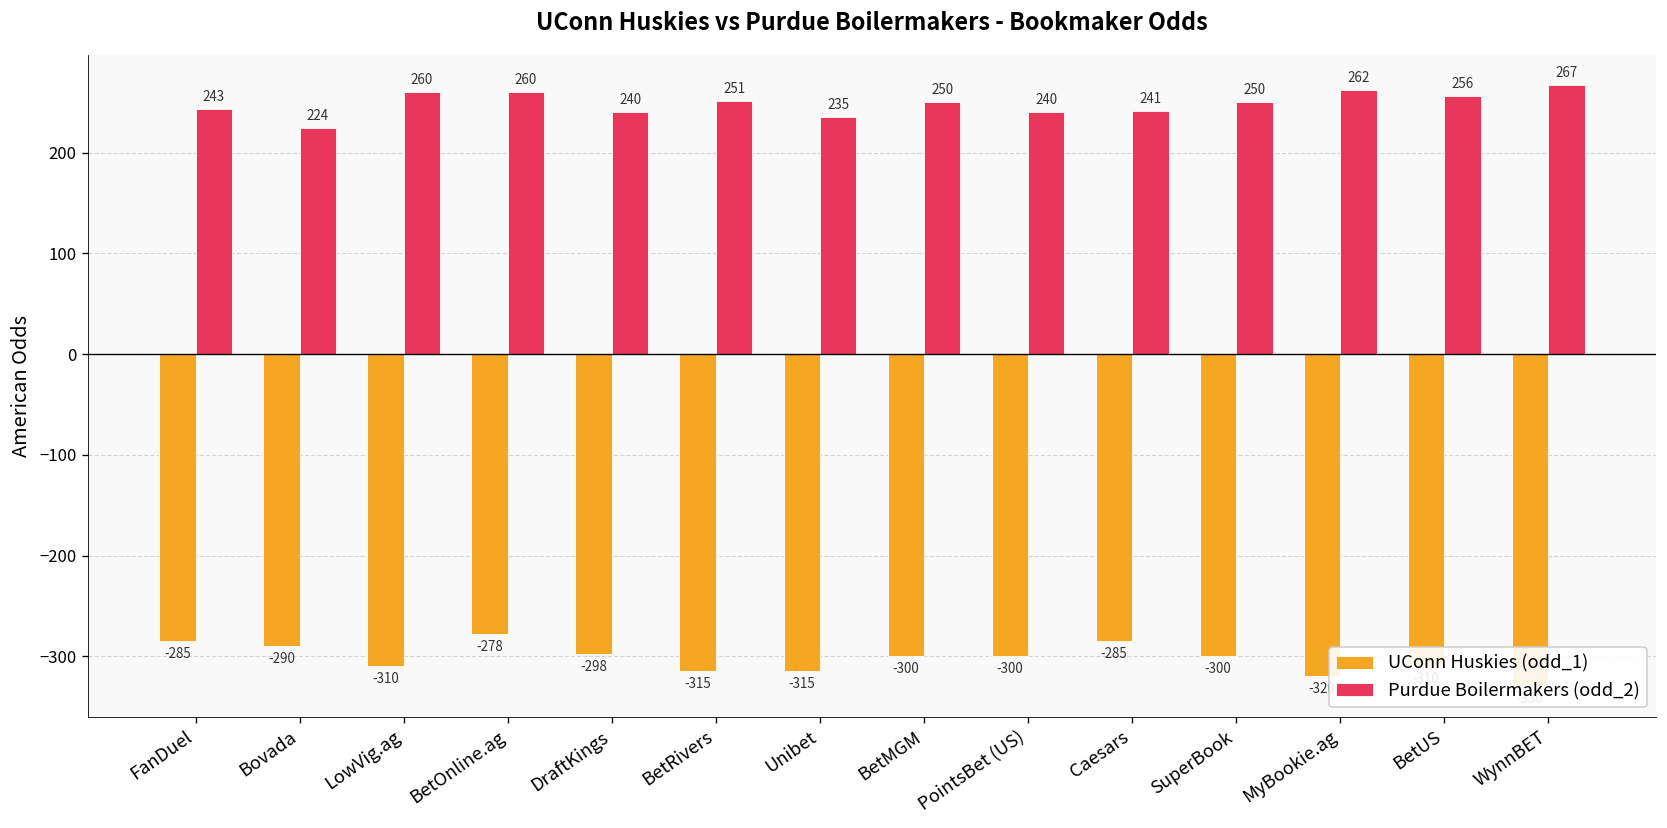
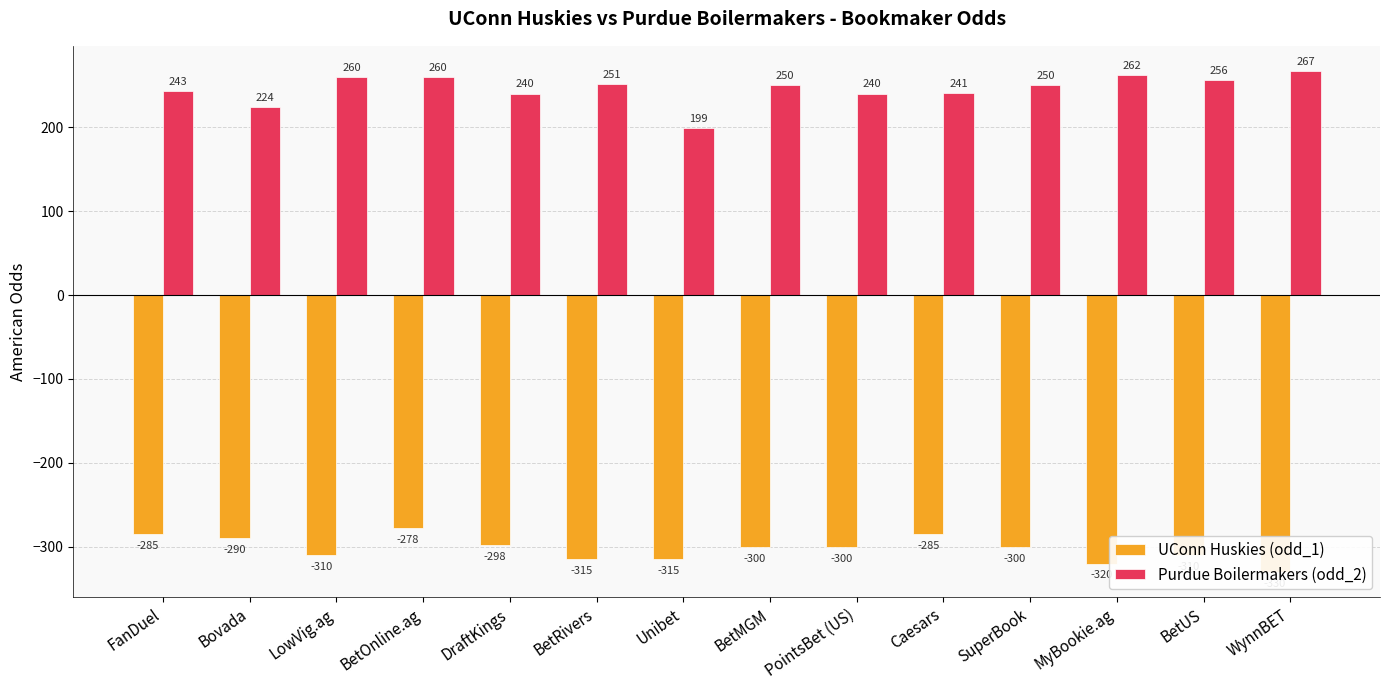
Purdue Boilermakers (odd_2), Unibet: 235 -> 199
